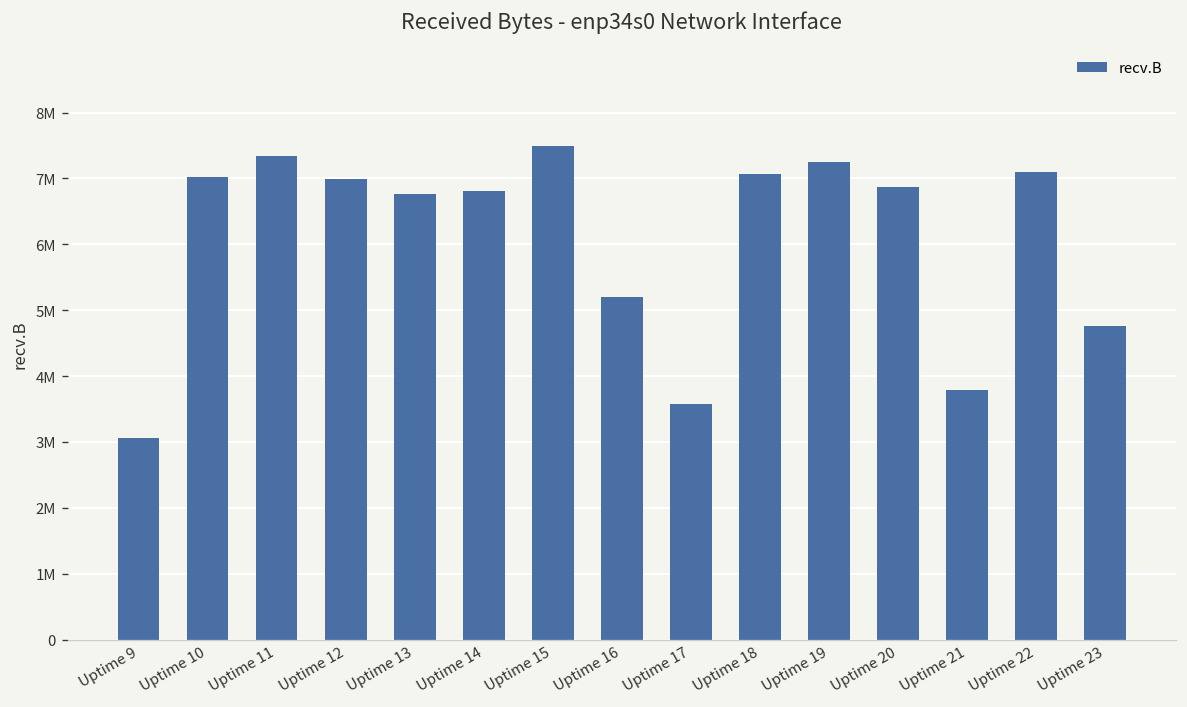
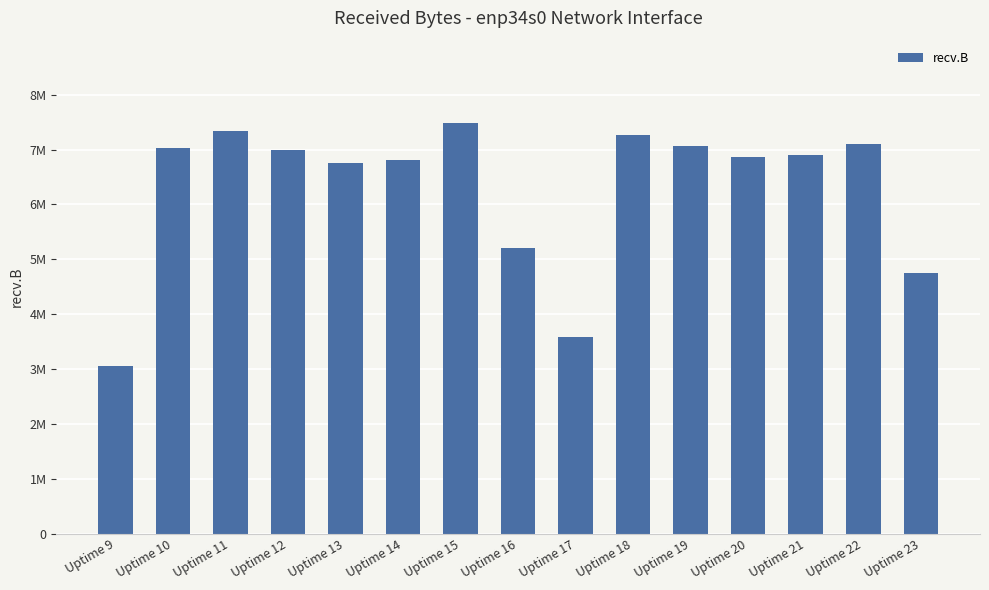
Uptime 18: 7100000 -> 7300000
Uptime 19: 7300000 -> 7100000
Uptime 21: 3800000 -> 6900000
